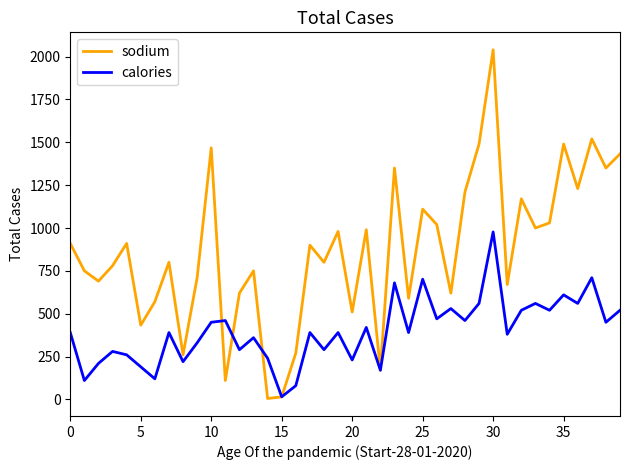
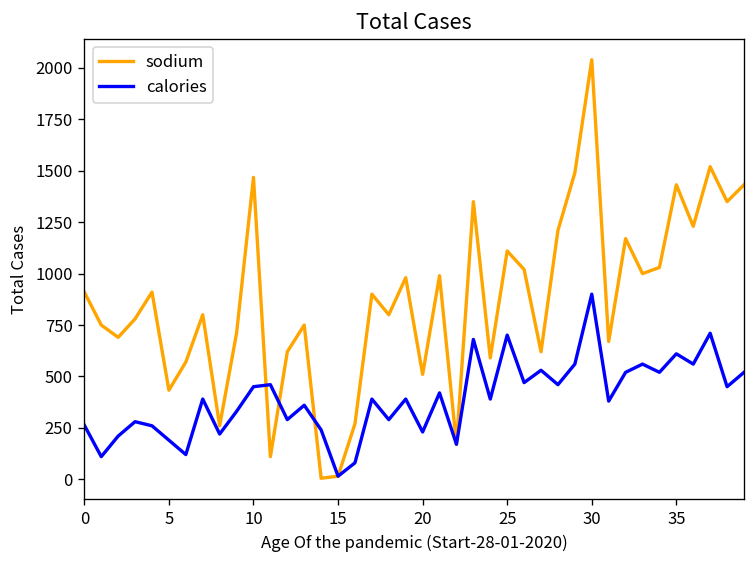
calories, 0: 390 -> 260
calories, 30: 980 -> 900
sodium, 35: 1490 -> 1430
